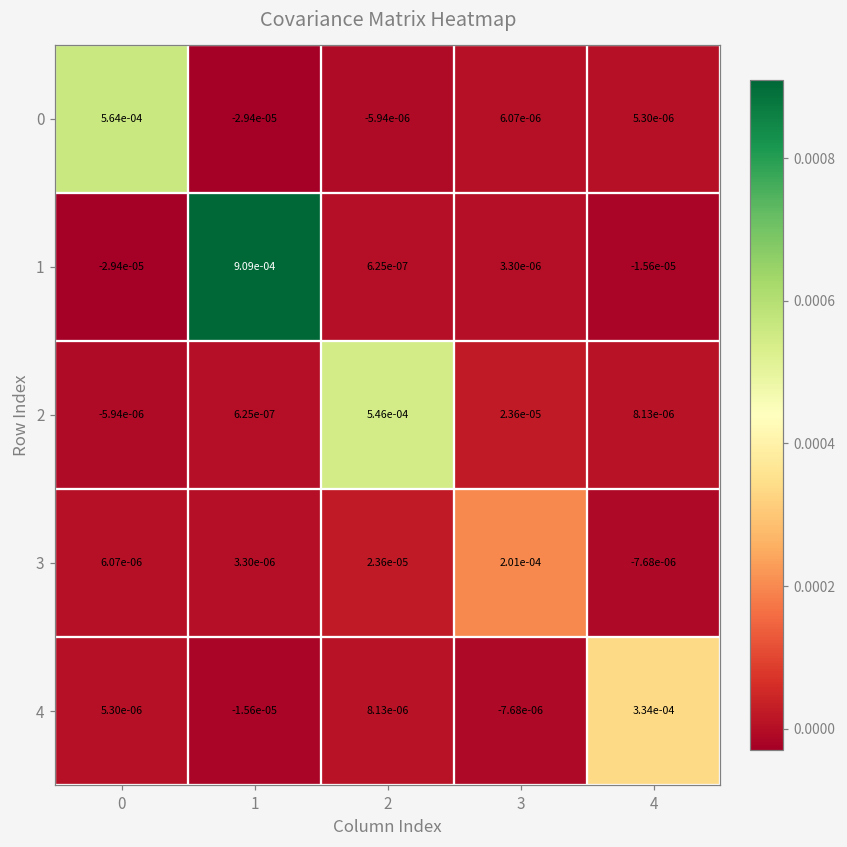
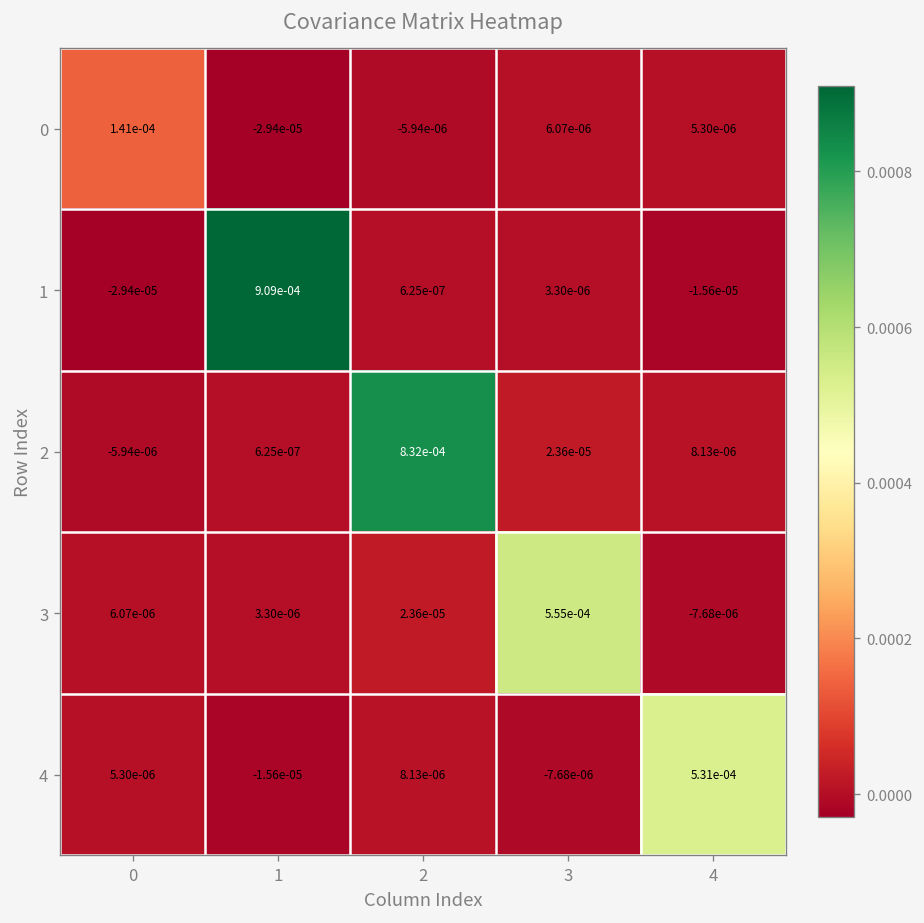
0, 0: 5.64e-04 -> 1.41e-04
2, 2: 5.46e-04 -> 8.32e-04
3, 3: 2.01e-04 -> 5.55e-04
4, 4: 3.34e-04 -> 5.31e-04
